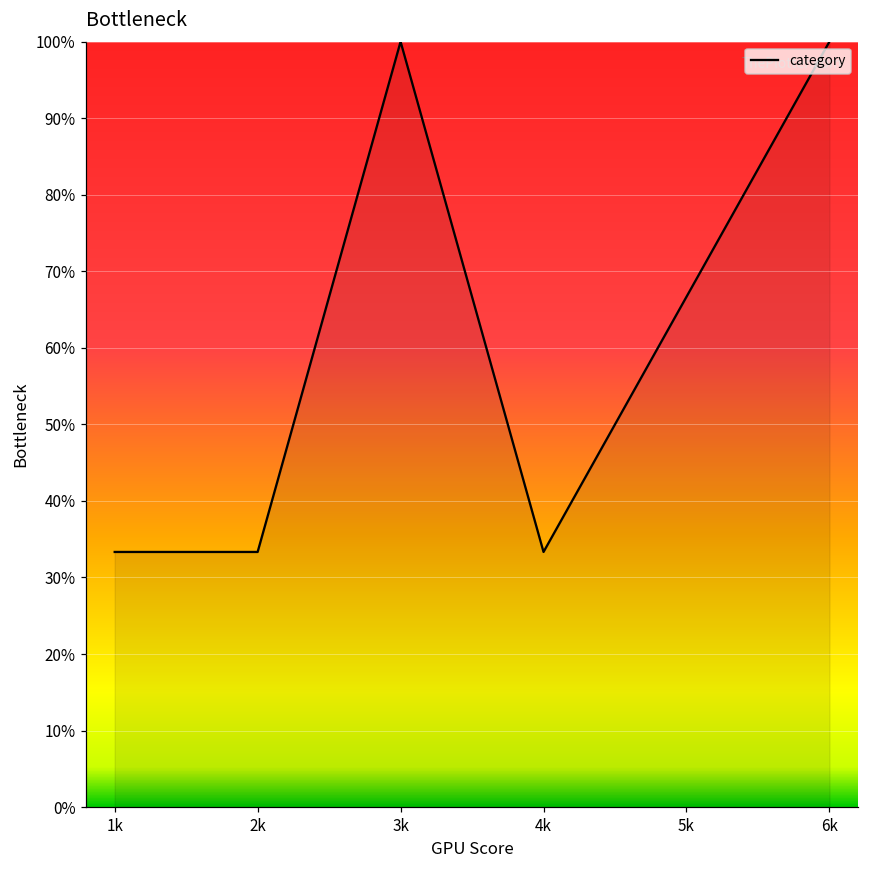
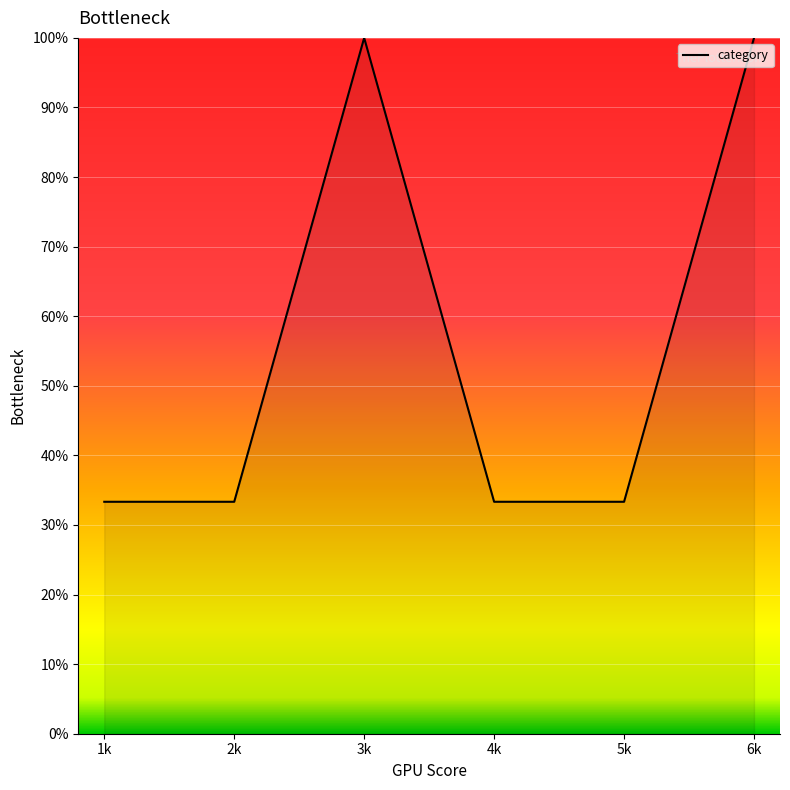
5k: 67% -> 33%
